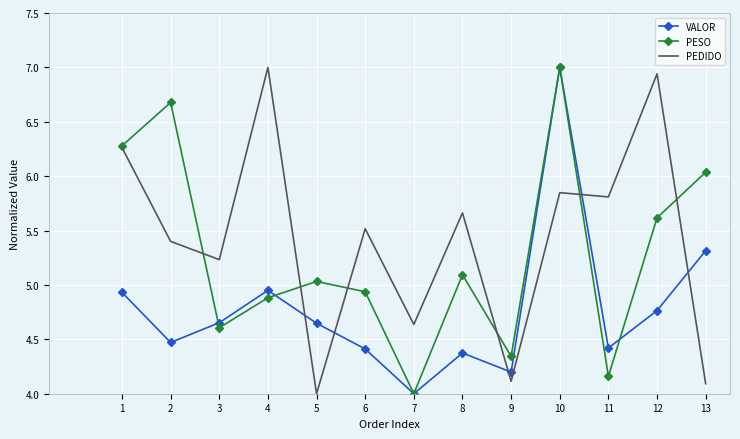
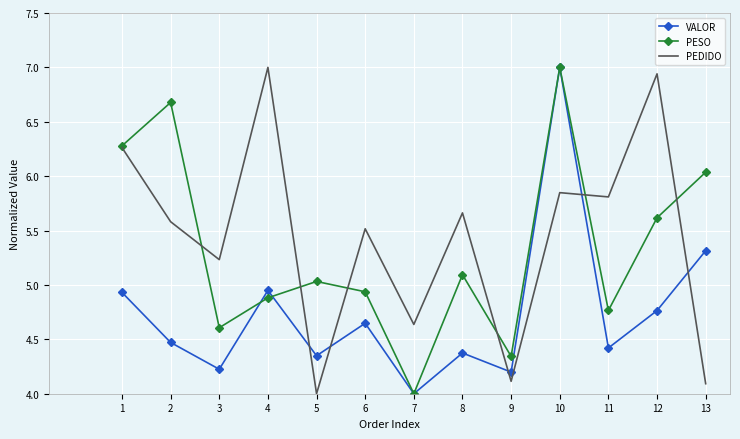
PEDIDO, 2: 5.40 -> 5.58
VALOR, 3: 4.65 -> 4.22
VALOR, 5: 4.65 -> 4.35
VALOR, 6: 4.41 -> 4.65
PESO, 11: 4.16 -> 4.77
